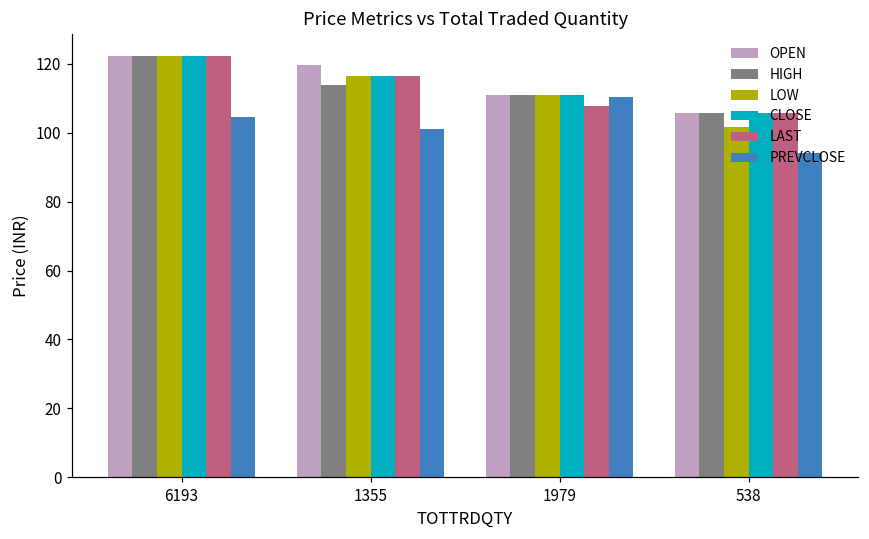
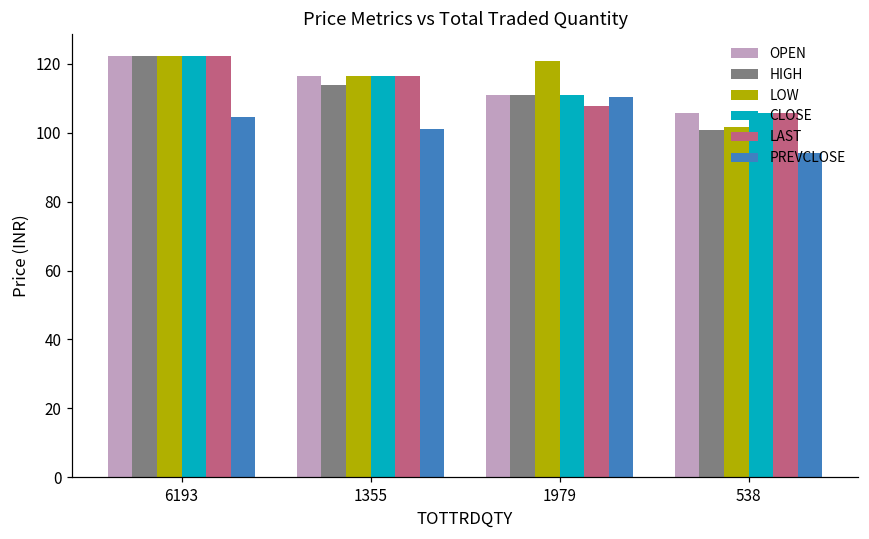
OPEN, 1355: 120 -> 117
LOW, 1979: 111 -> 121
HIGH, 538: 106 -> 101
